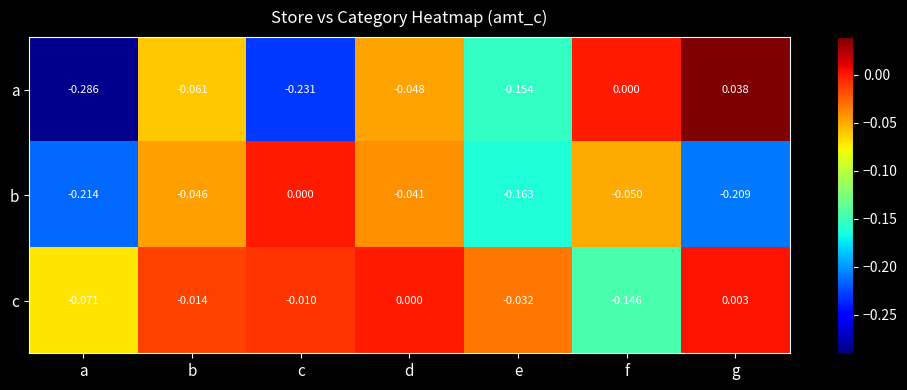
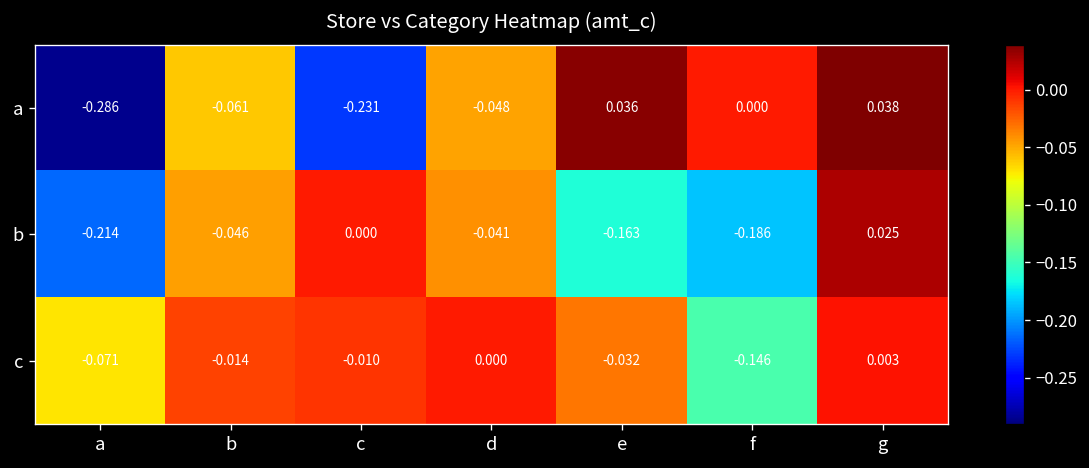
a, e: -0.154 -> 0.036
b, f: -0.050 -> -0.186
b, g: -0.209 -> 0.025
